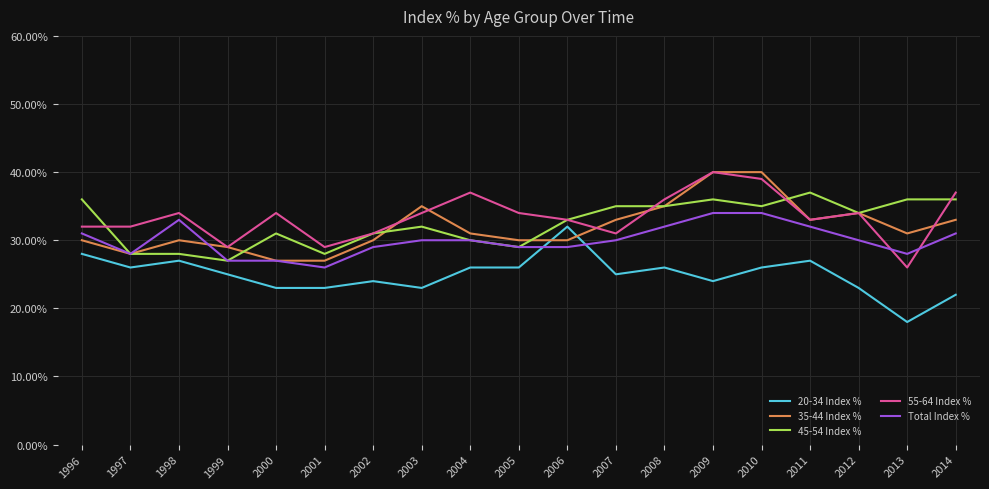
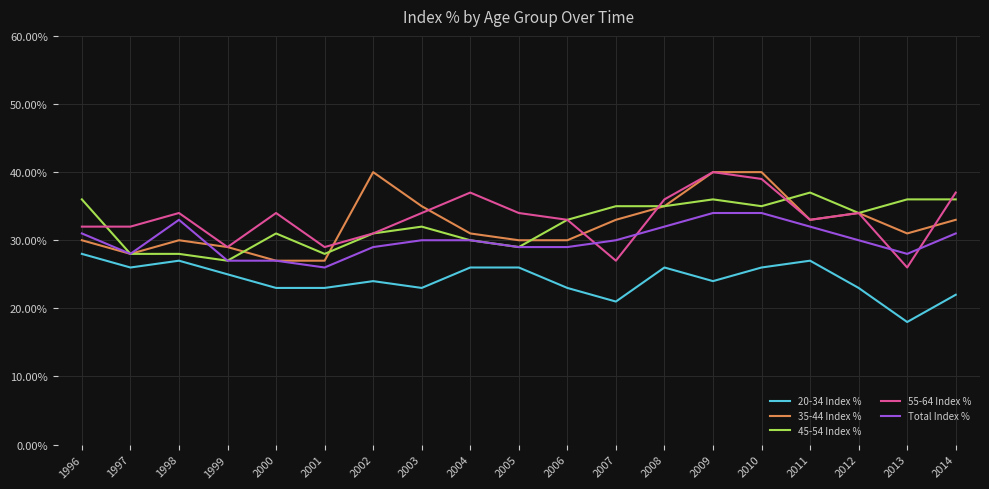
35-44 Index %, 2002: 30% -> 40%
20-34 Index %, 2006: 32% -> 23%
20-34 Index %, 2007: 25% -> 21%
55-64 Index %, 2007: 31% -> 27%
